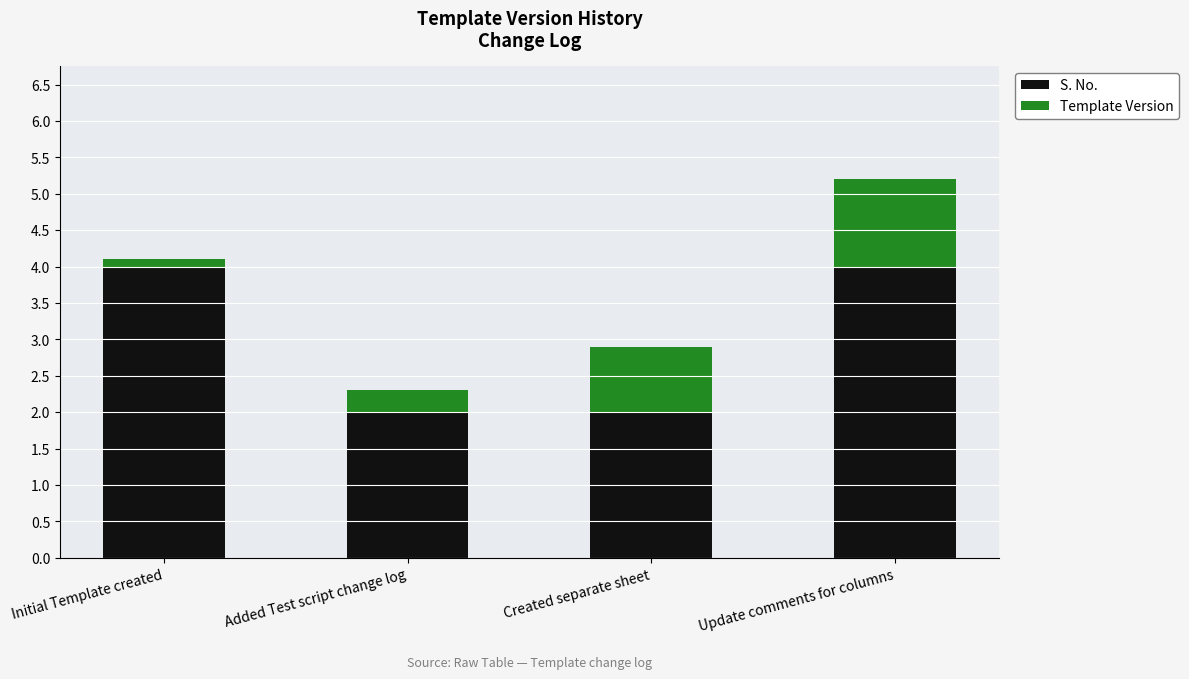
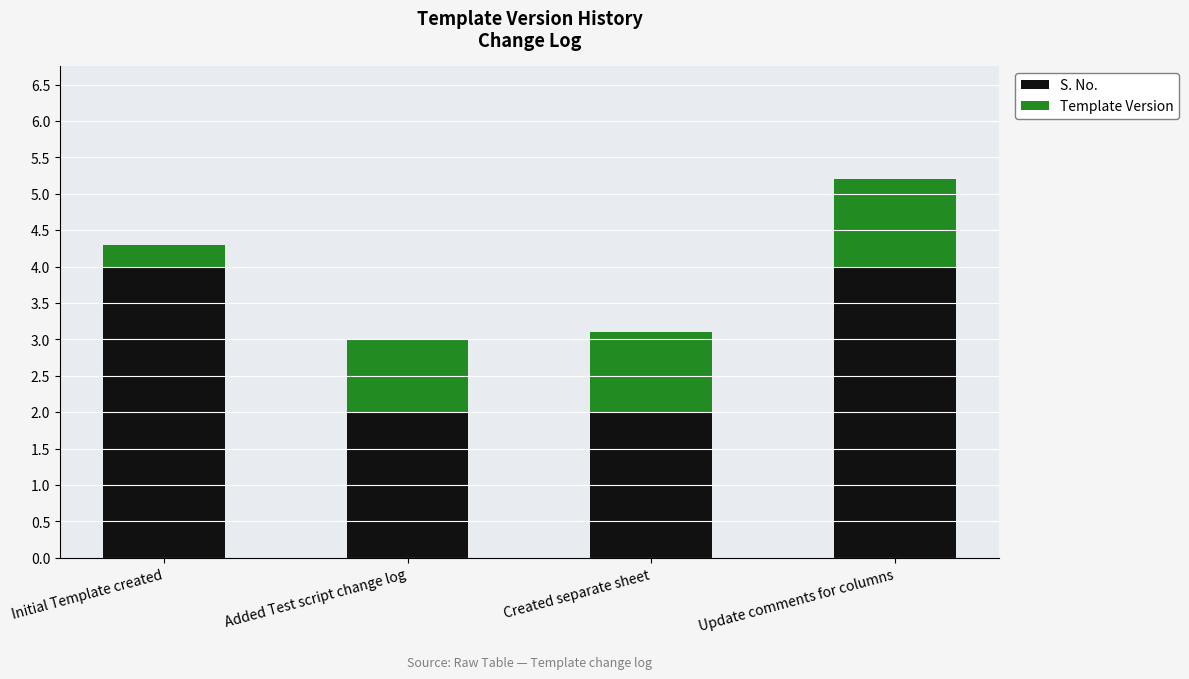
Template Version, Initial Template created: 0.1 -> 0.3
Template Version, Added Test script change log: 0.3 -> 1.0
Template Version, Created separate sheet: 0.9 -> 1.1
